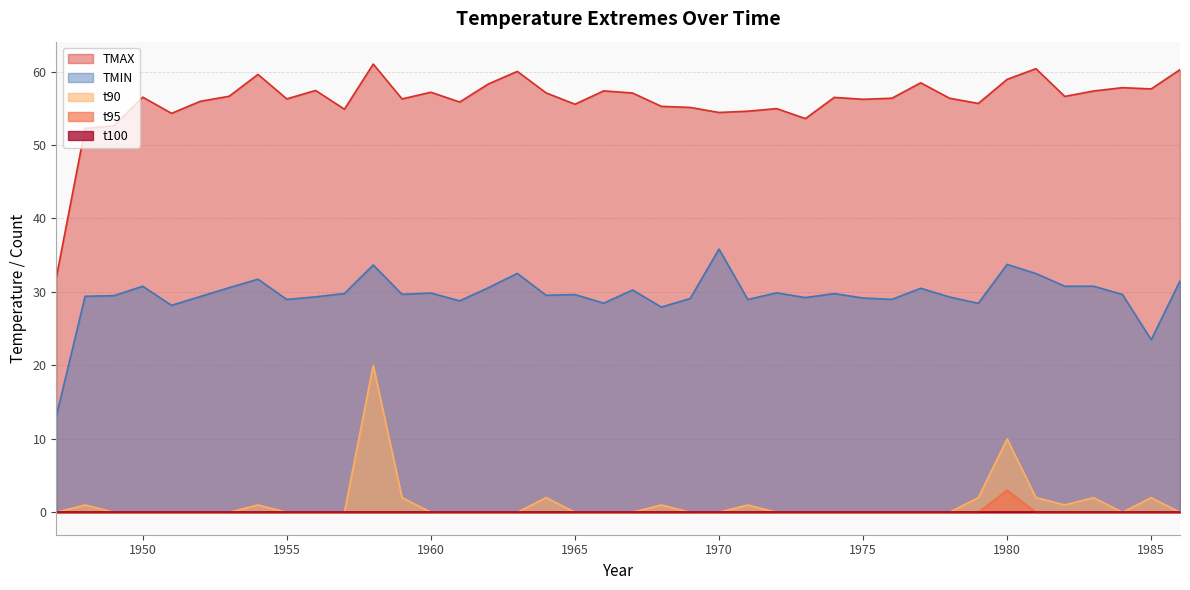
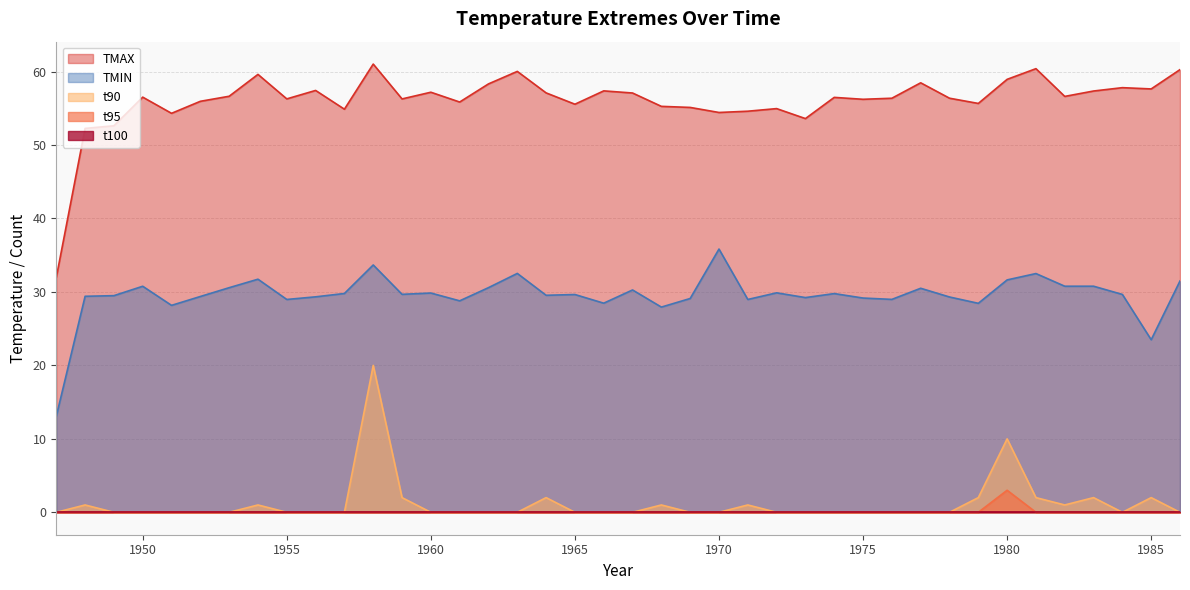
TMIN, 1980: 34 -> 32
